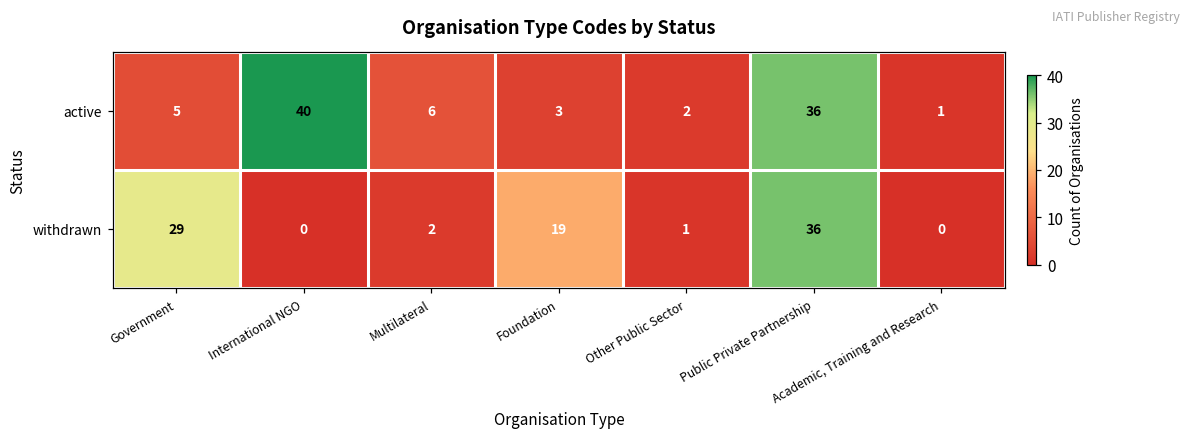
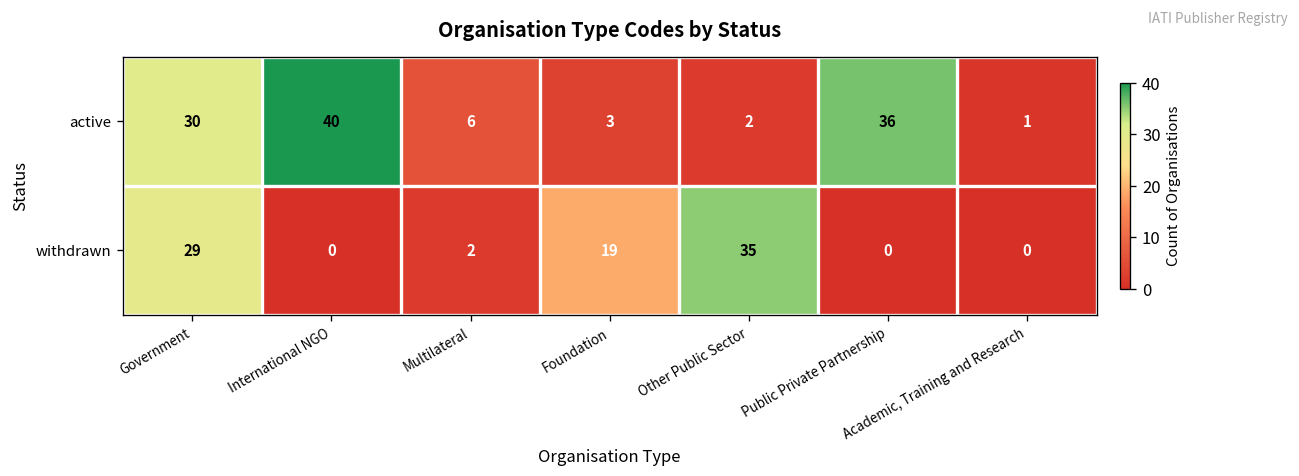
active, Government: 5 -> 30
withdrawn, Other Public Sector: 1 -> 35
withdrawn, Public Private Partnership: 36 -> 0
